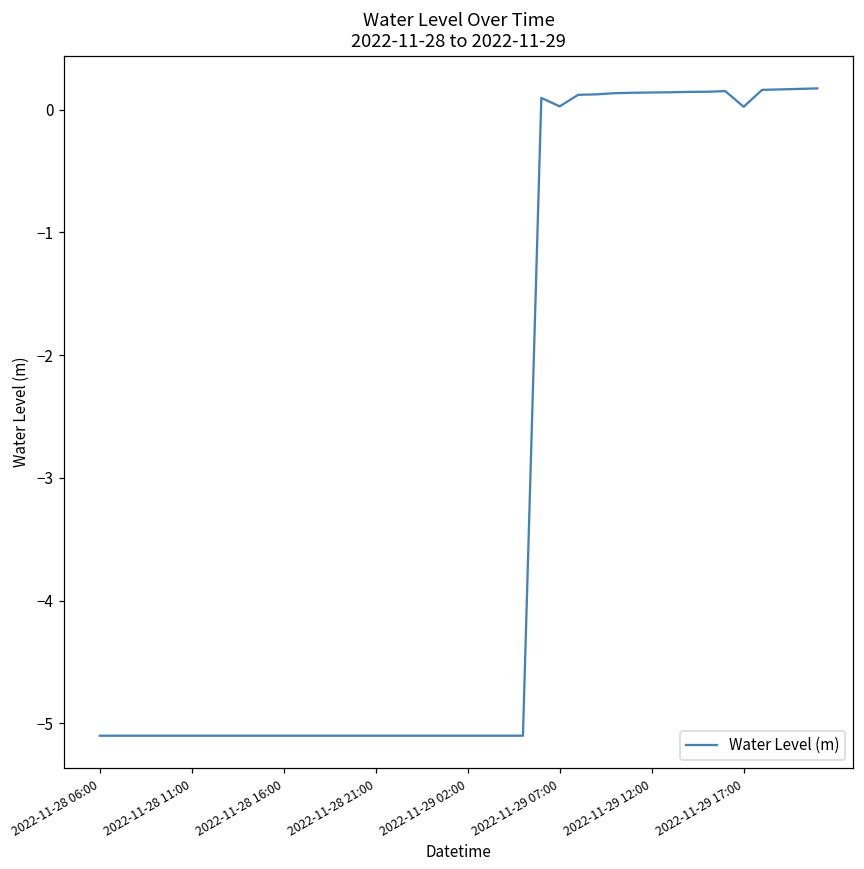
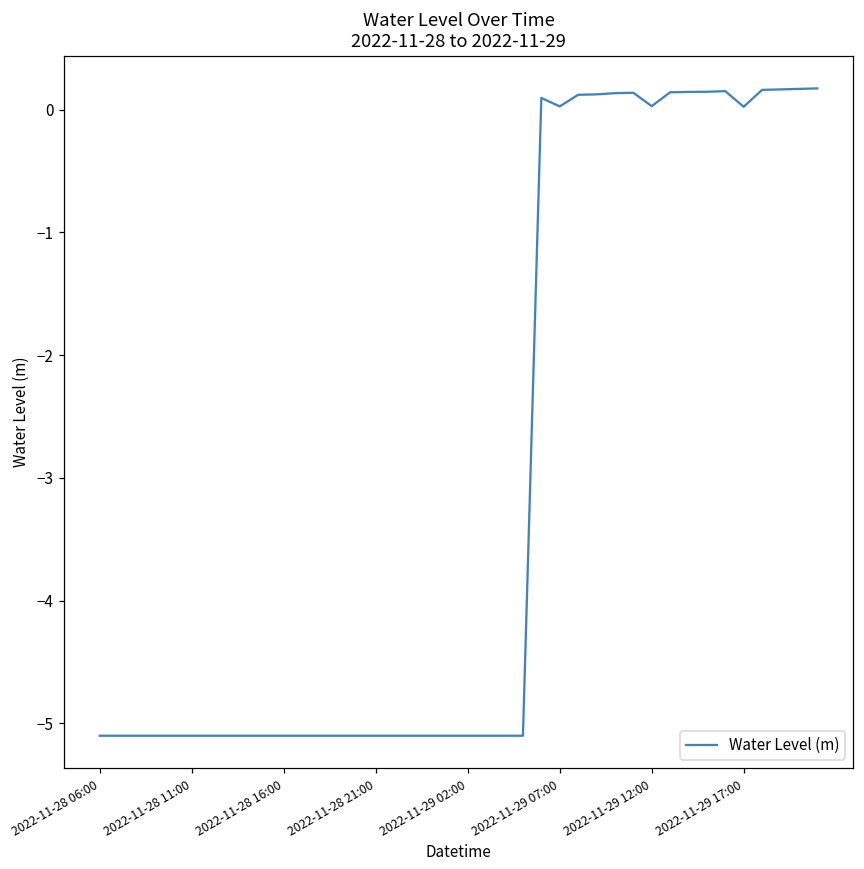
2022-11-29 12:00: 0.14 -> 0.03
